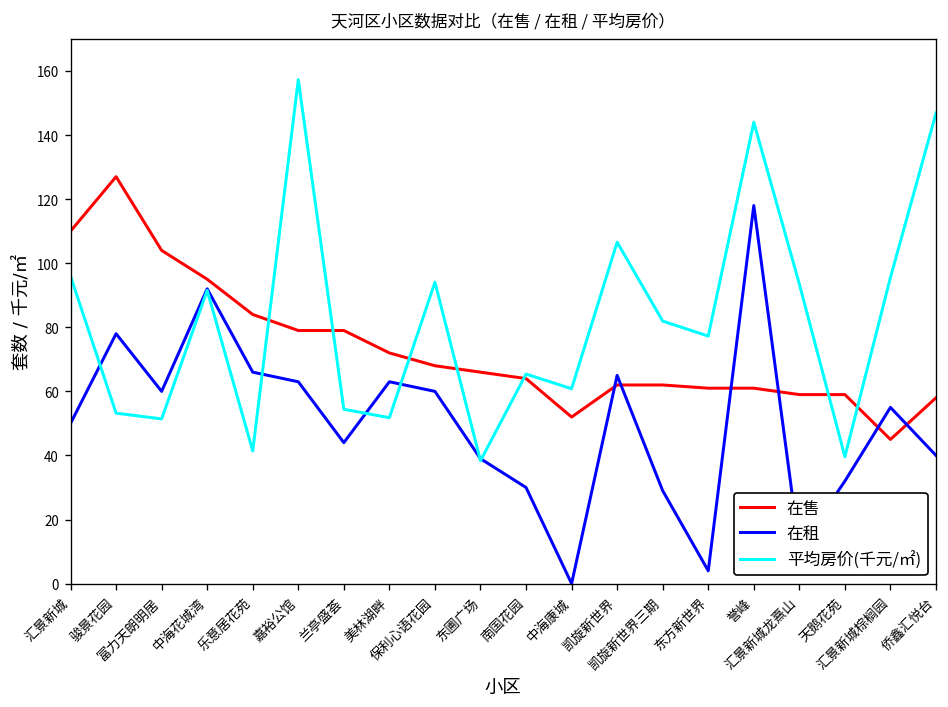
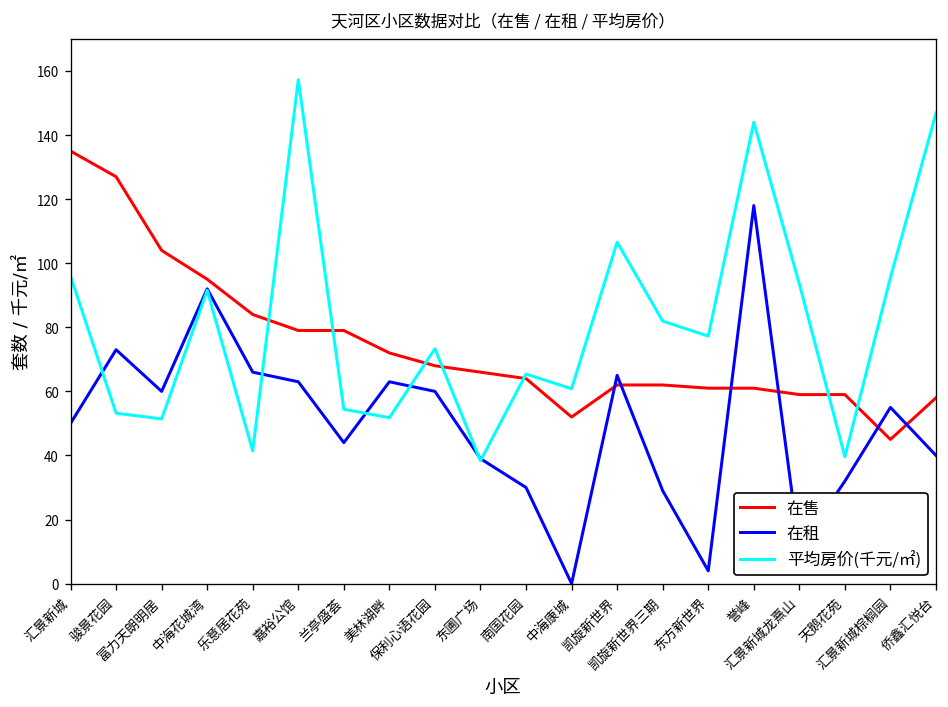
在售, 汇景新城: 110 -> 135
在租, 骏景花园: 78 -> 73
平均房价(千元/㎡), 保利心语花园: 94 -> 73
